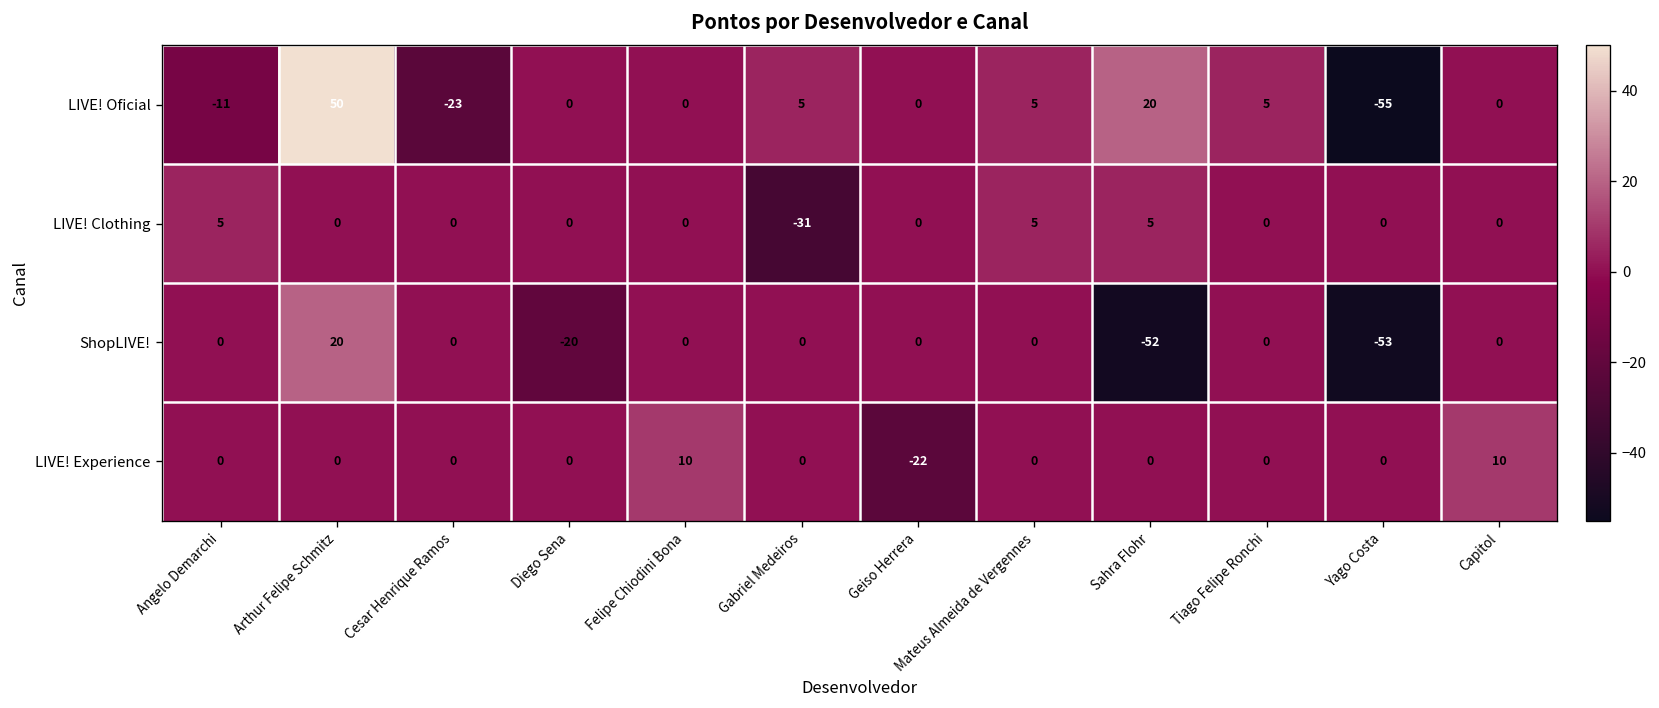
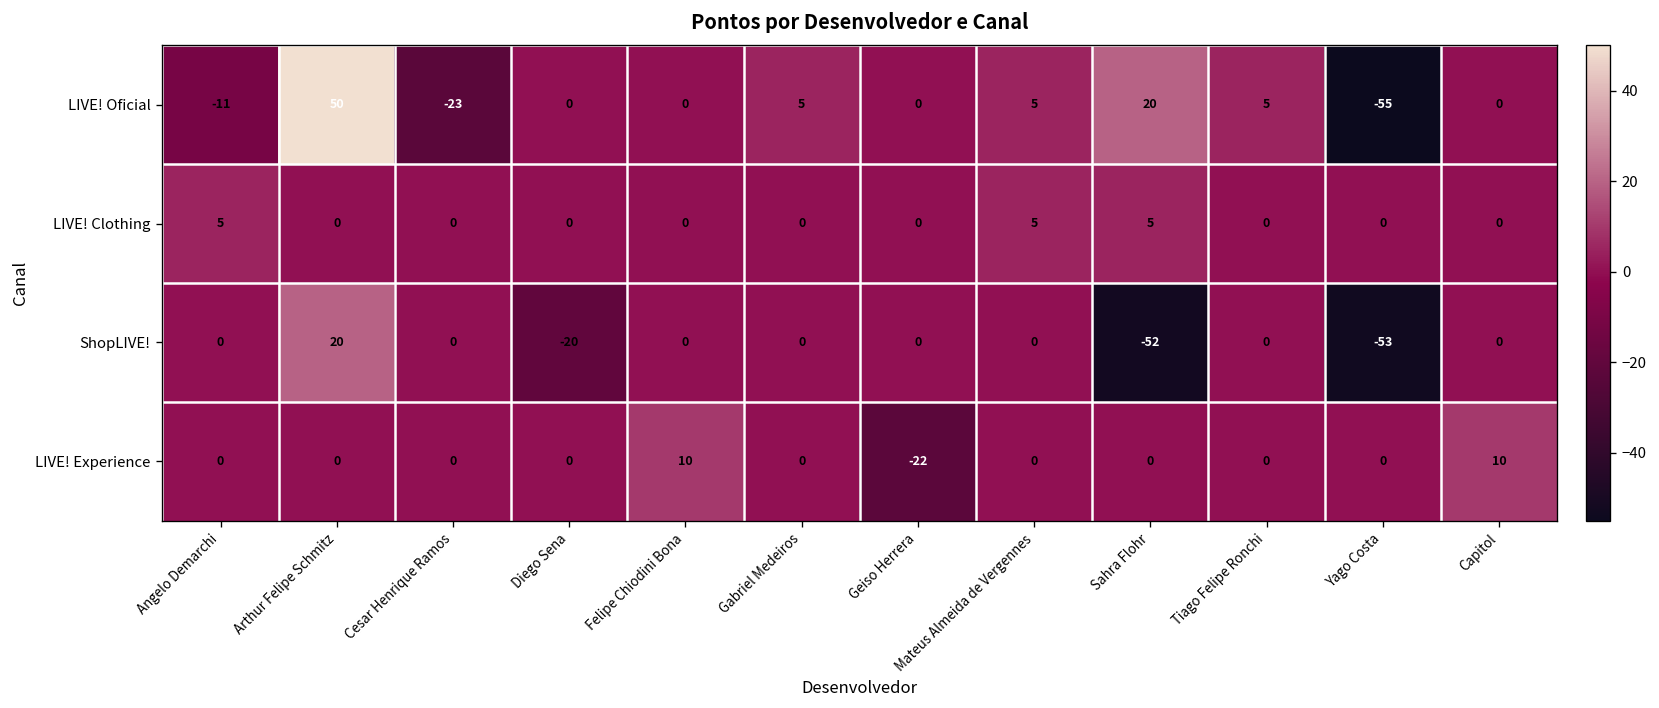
LIVE! Clothing, Gabriel Medeiros: -31 -> 0
